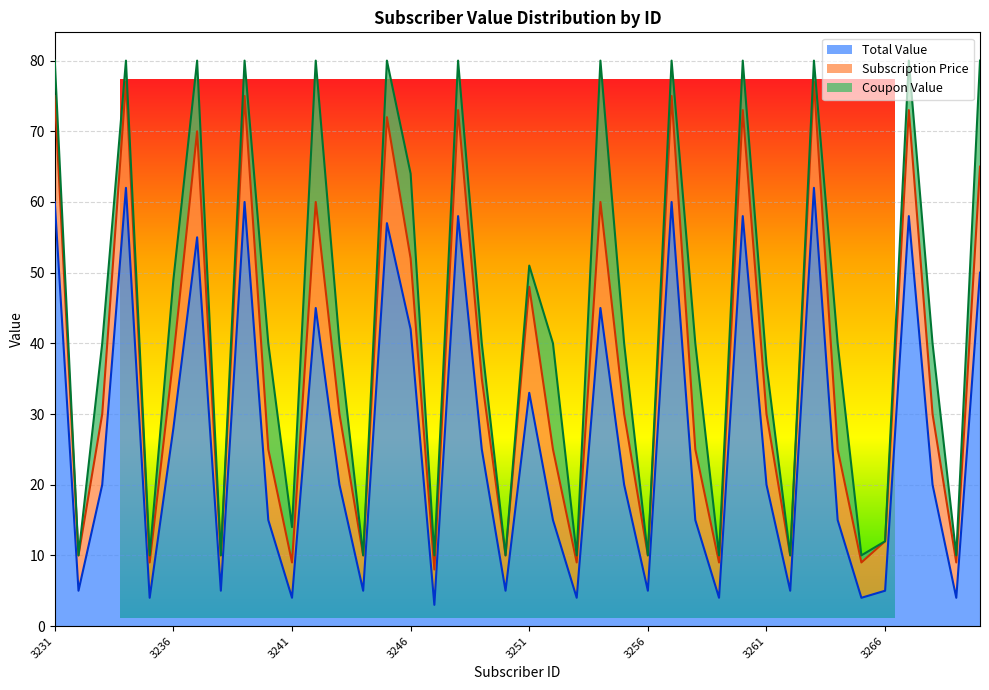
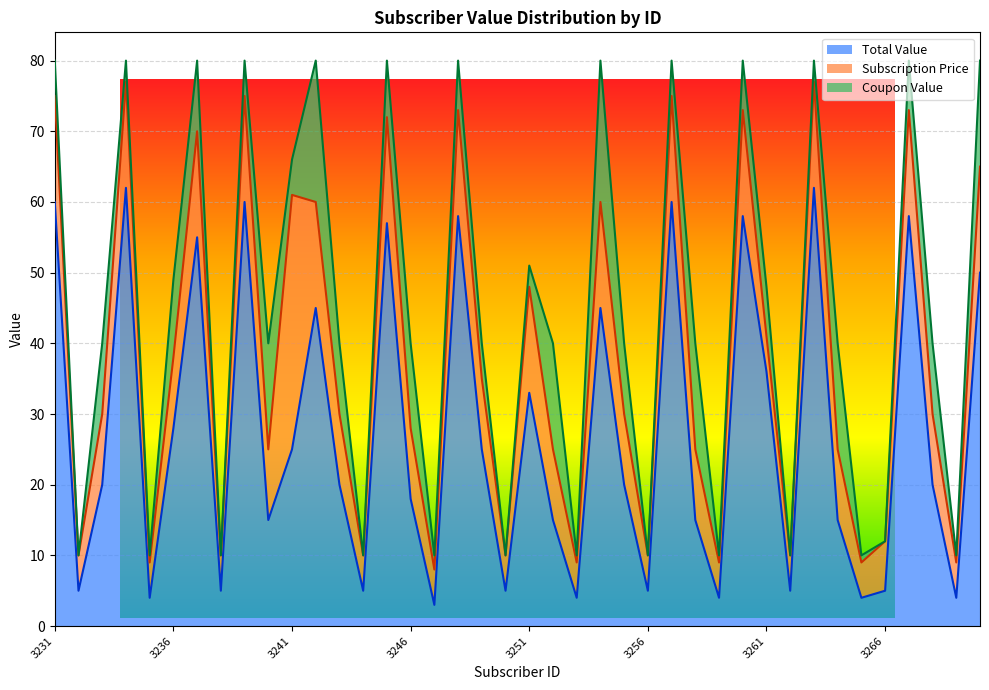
Total Value, 3241: 4 -> 25
Subscription Price, 3241: 5 -> 36
Total Value, 3246: 42 -> 18
Total Value, 3261: 20 -> 36
Subscription Price, 3261: 10 -> 5
